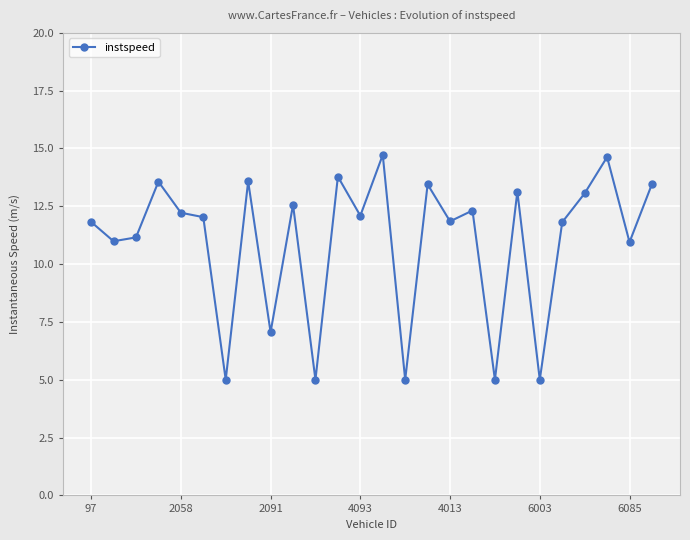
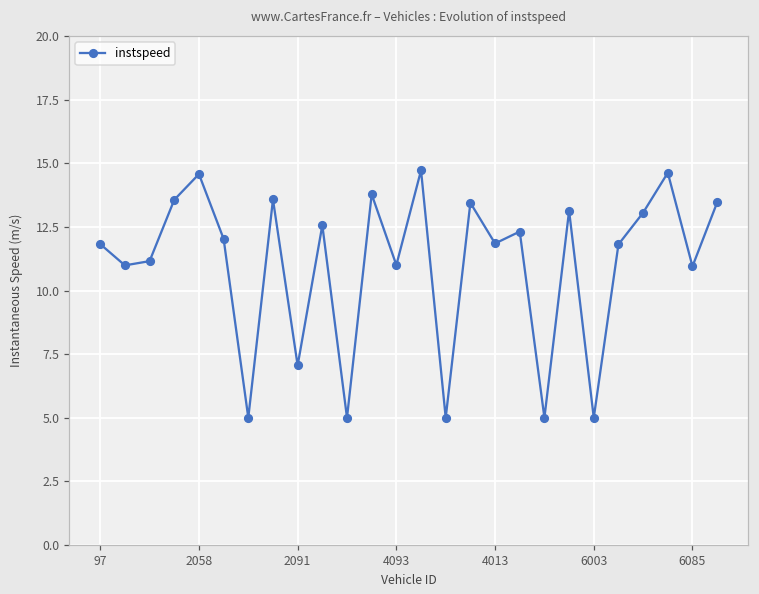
2058: 12.2 -> 14.6
4093: 12.1 -> 11.0
